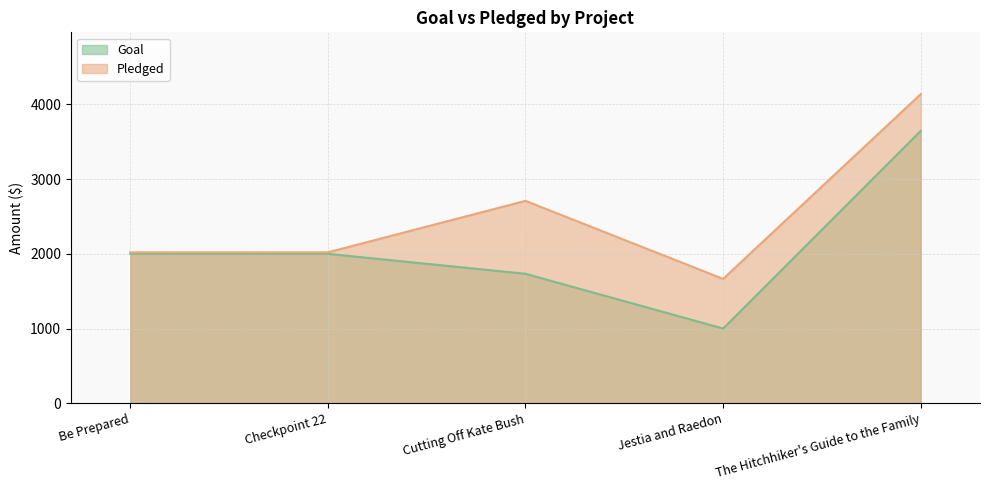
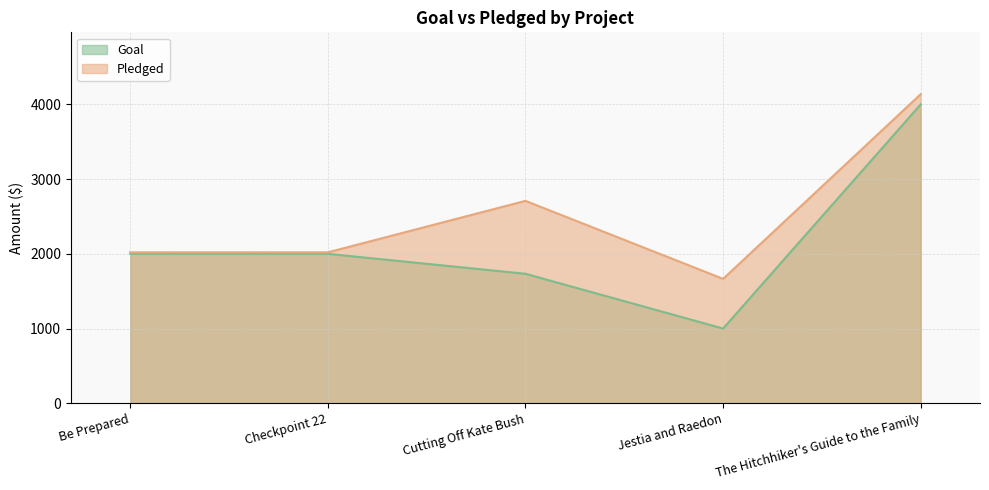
Goal, The Hitchhiker's Guide to the Family: 3600 -> 4000
